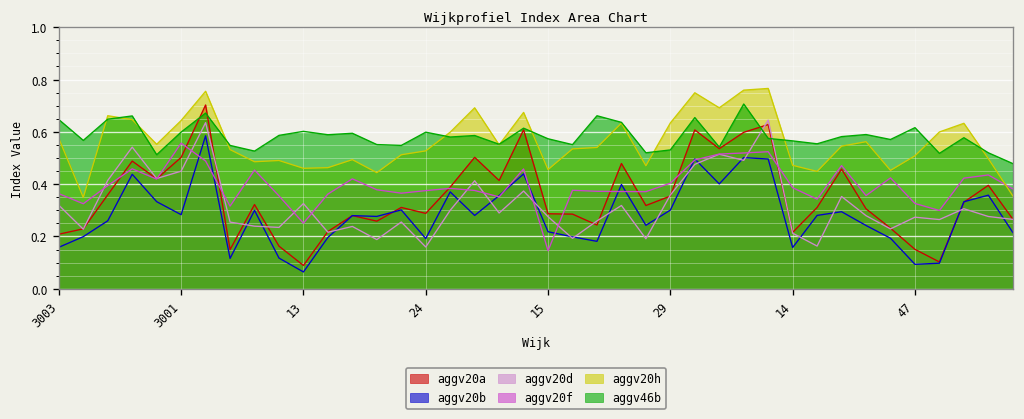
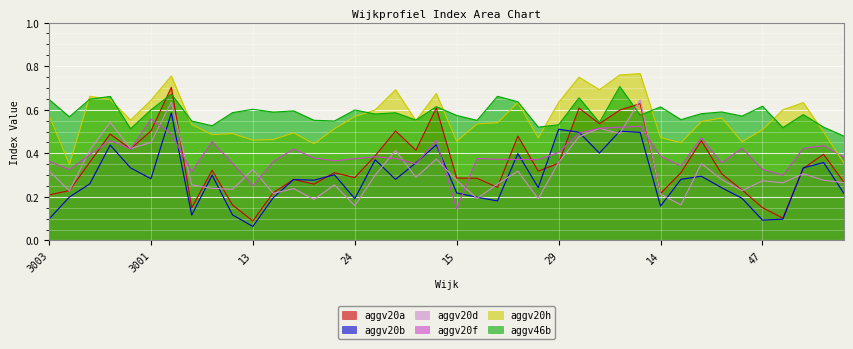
aggv20b, 3003: 0.16 -> 0.10
aggv20h, 24: 0.53 -> 0.57
aggv20b, 29: 0.30 -> 0.51
aggv46b, 14: 0.57 -> 0.61
